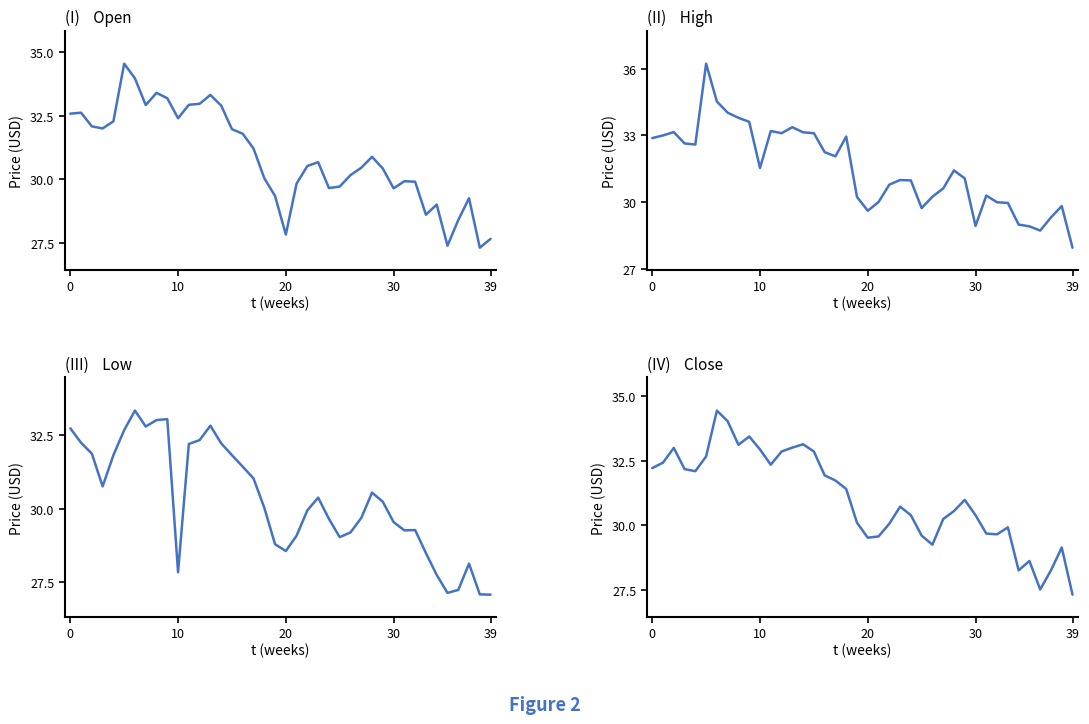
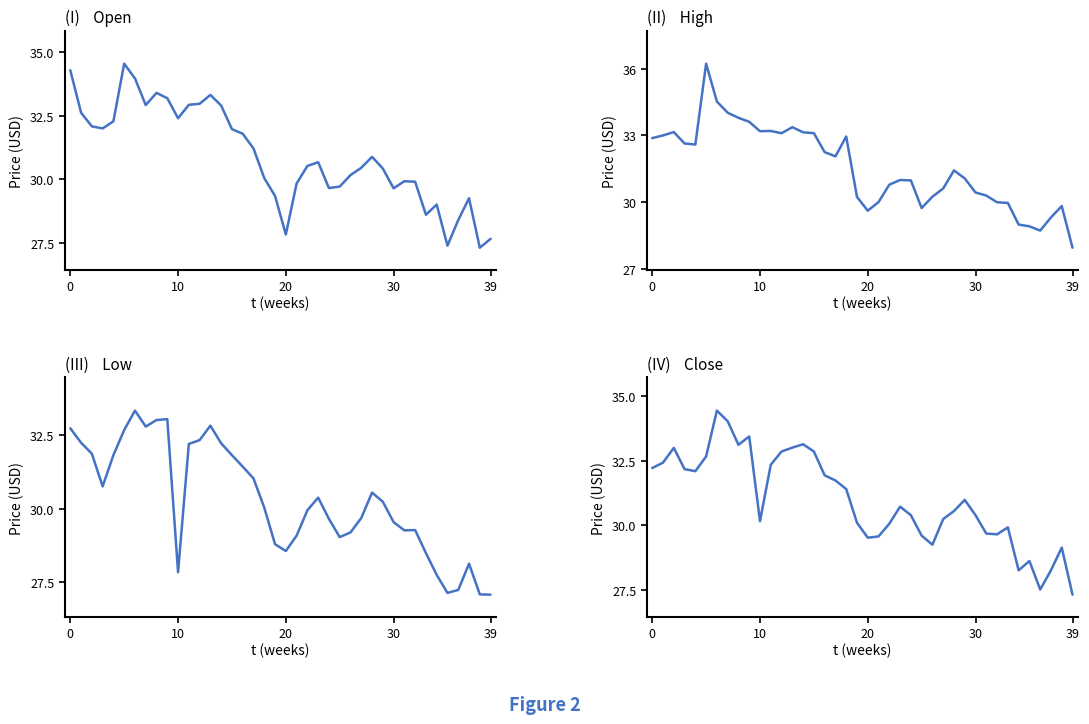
(I) Open, 0: 32.6 -> 34.3
(II) High, 10: 31.5 -> 33.2
(II) High, 30: 28.9 -> 30.4
(IV) Close, 10: 32.9 -> 30.2
